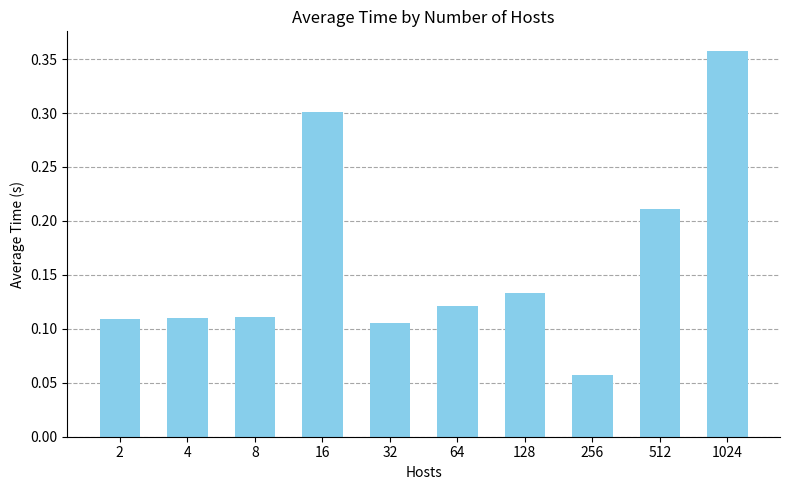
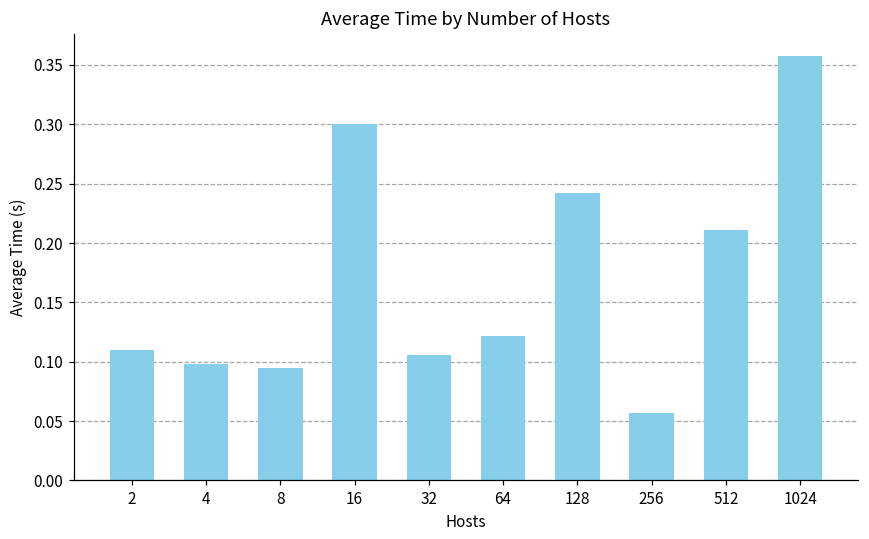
4: 0.110 -> 0.098
8: 0.111 -> 0.095
128: 0.133 -> 0.243
